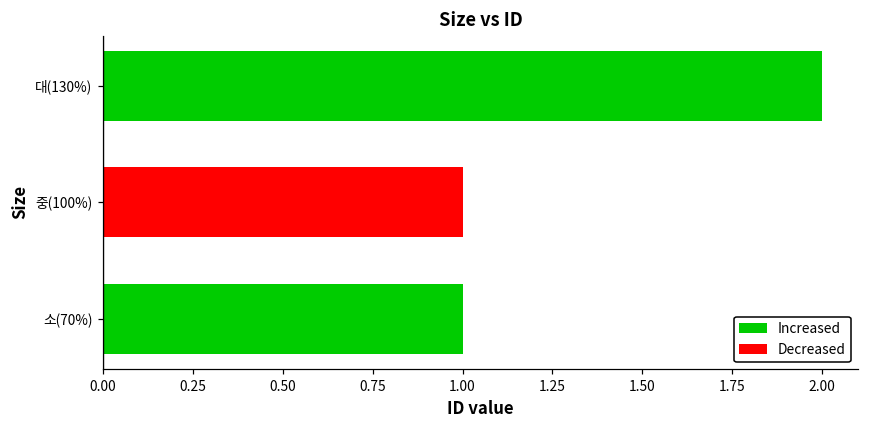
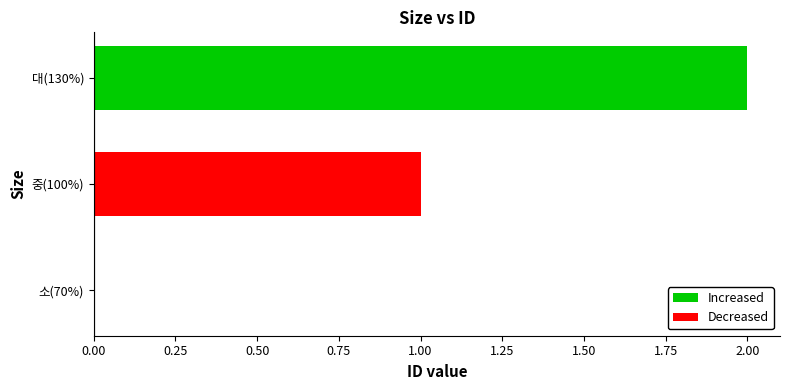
소(70%): 1 -> 0
